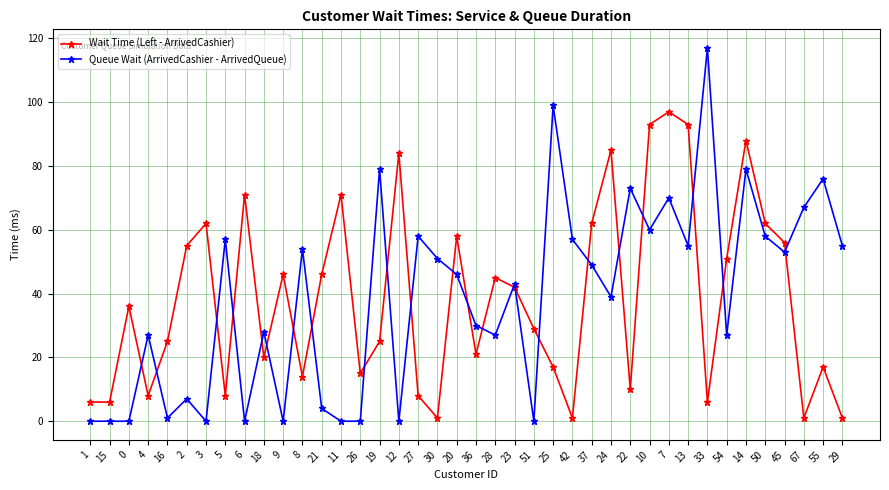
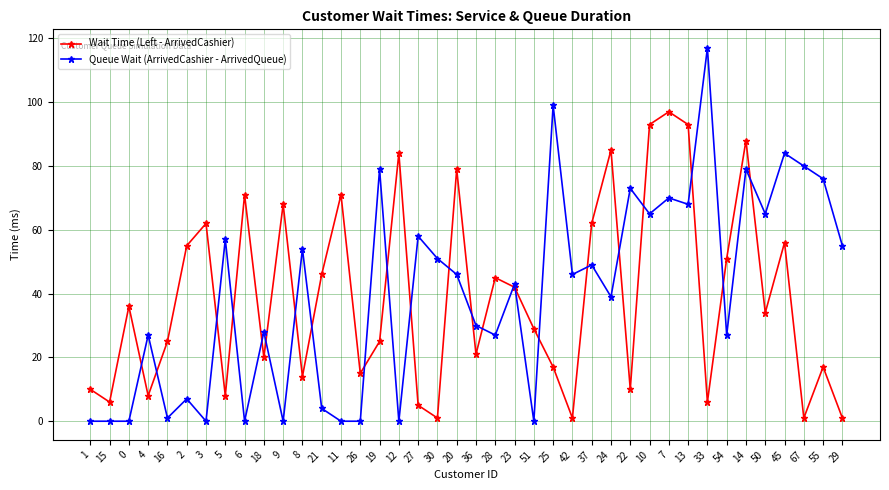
Wait Time (Left - ArrivedCashier), 1: 6 -> 10
Wait Time (Left - ArrivedCashier), 9: 46 -> 68
Wait Time (Left - ArrivedCashier), 27: 8 -> 5
Wait Time (Left - ArrivedCashier), 20: 58 -> 79
Queue Wait (ArrivedCashier - ArrivedQueue), 42: 57 -> 46
Queue Wait (ArrivedCashier - ArrivedQueue), 10: 60 -> 65
Queue Wait (ArrivedCashier - ArrivedQueue), 13: 55 -> 68
Wait Time (Left - ArrivedCashier), 50: 62 -> 34
Queue Wait (ArrivedCashier - ArrivedQueue), 50: 58 -> 65
Queue Wait (ArrivedCashier - ArrivedQueue), 45: 53 -> 84
Queue Wait (ArrivedCashier - ArrivedQueue), 67: 67 -> 80
